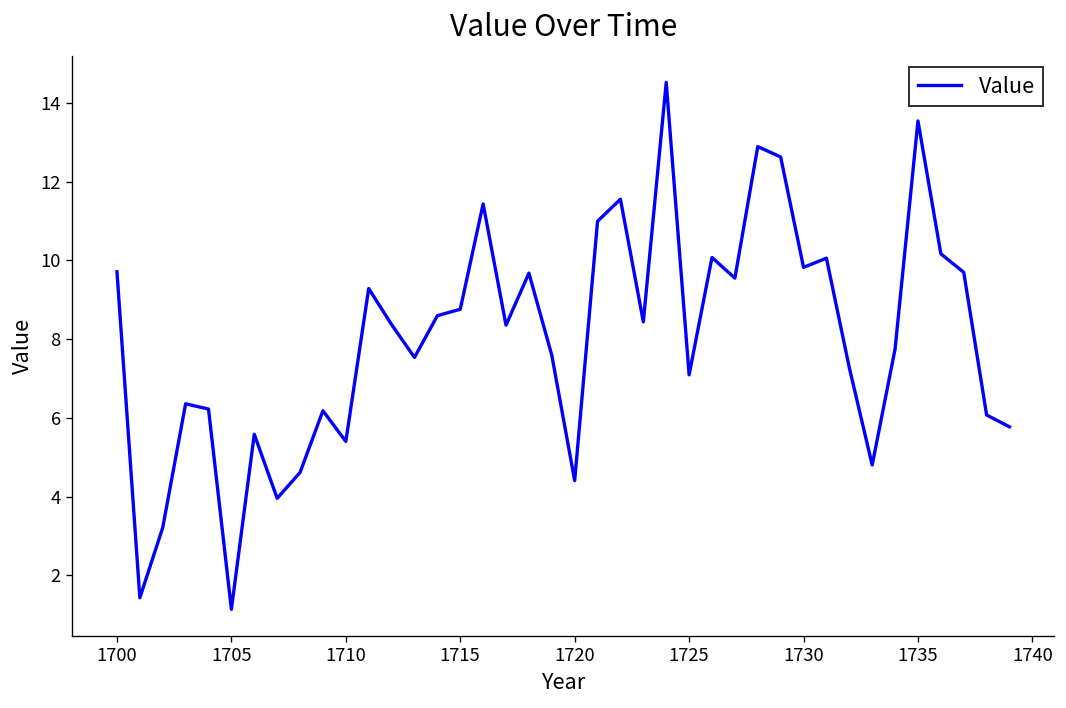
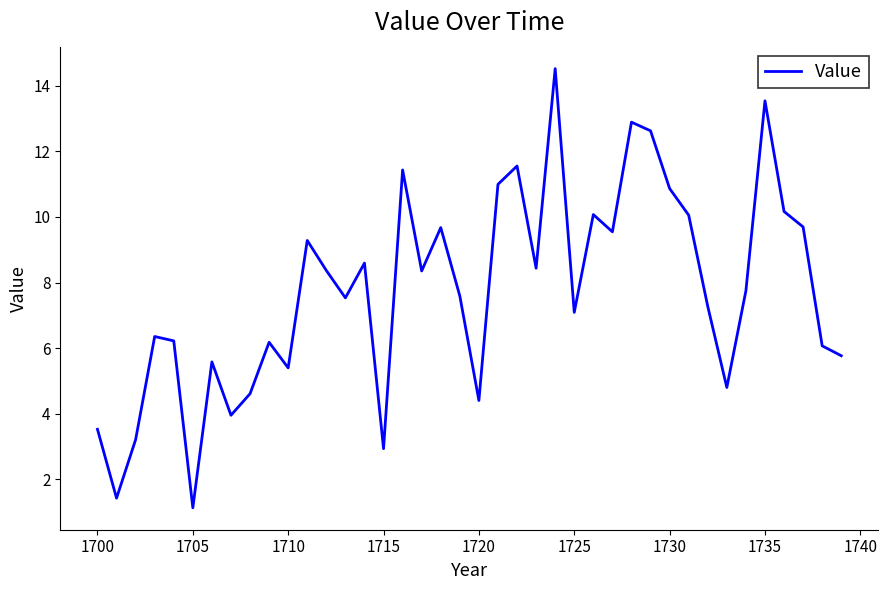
1700: 9.7 -> 3.5
1715: 8.8 -> 2.9
1730: 9.8 -> 10.9
